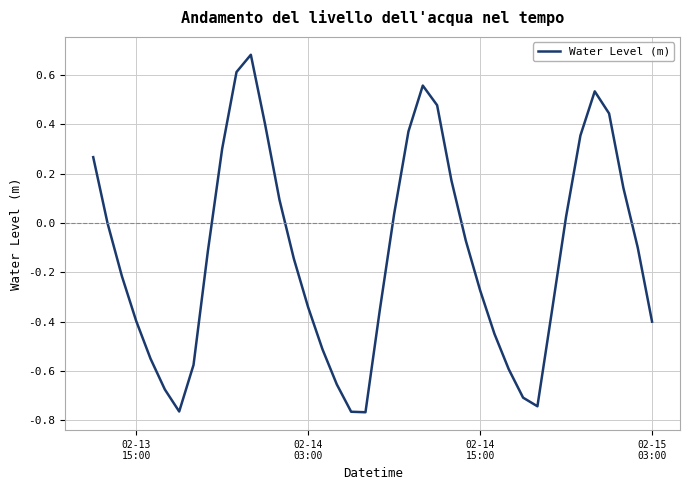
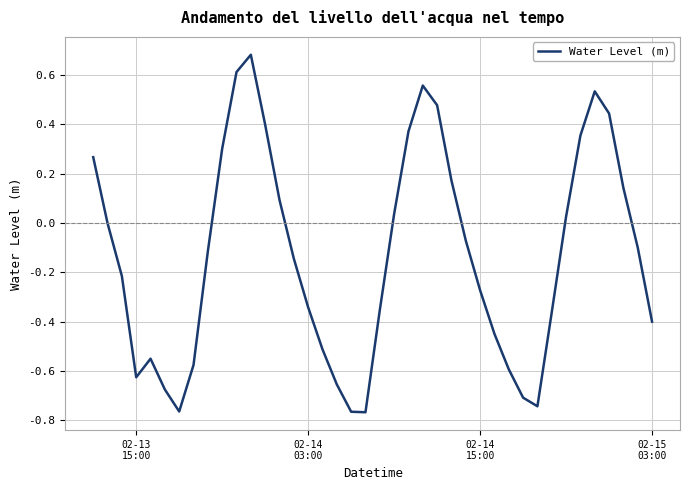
02-13 15:00: -0.40 -> -0.63
